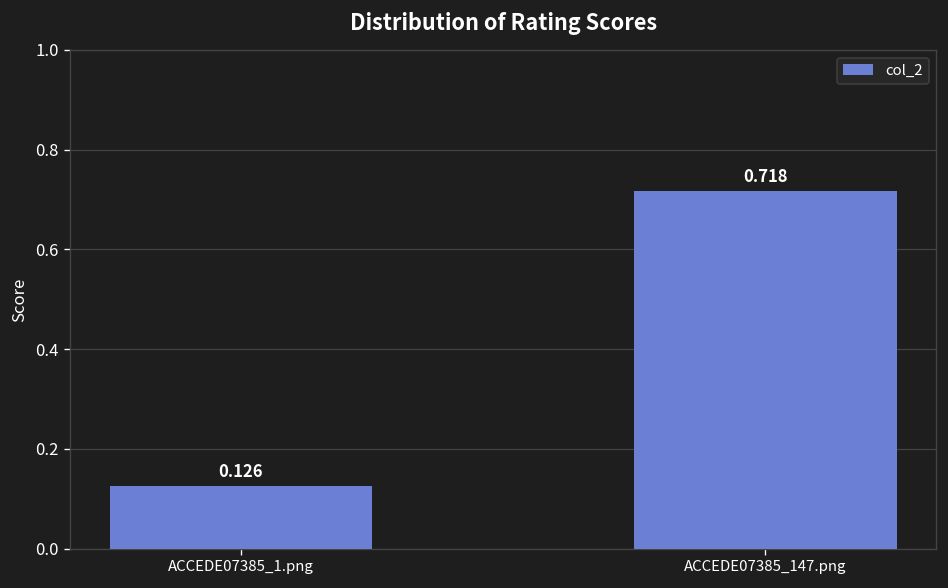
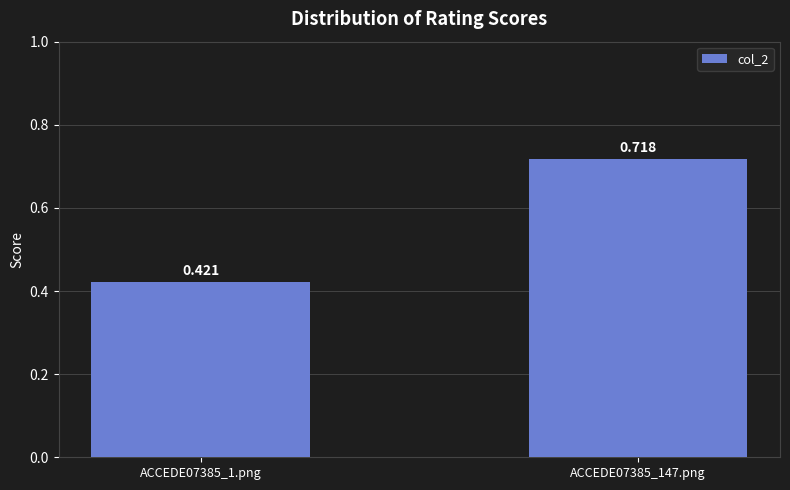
ACCEDE07385_1.png: 0.126 -> 0.421
